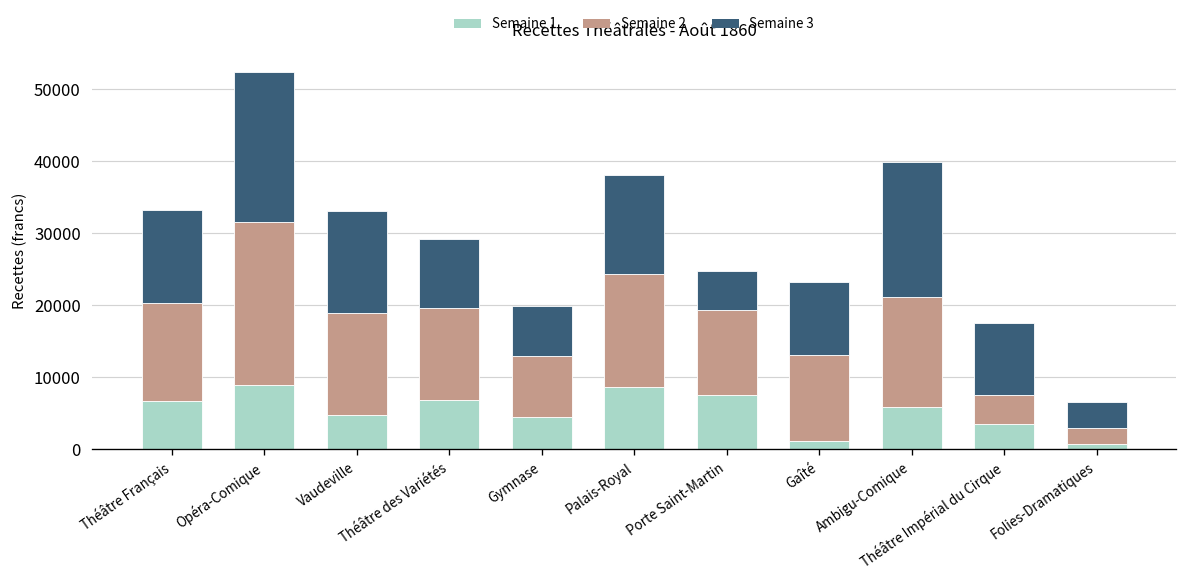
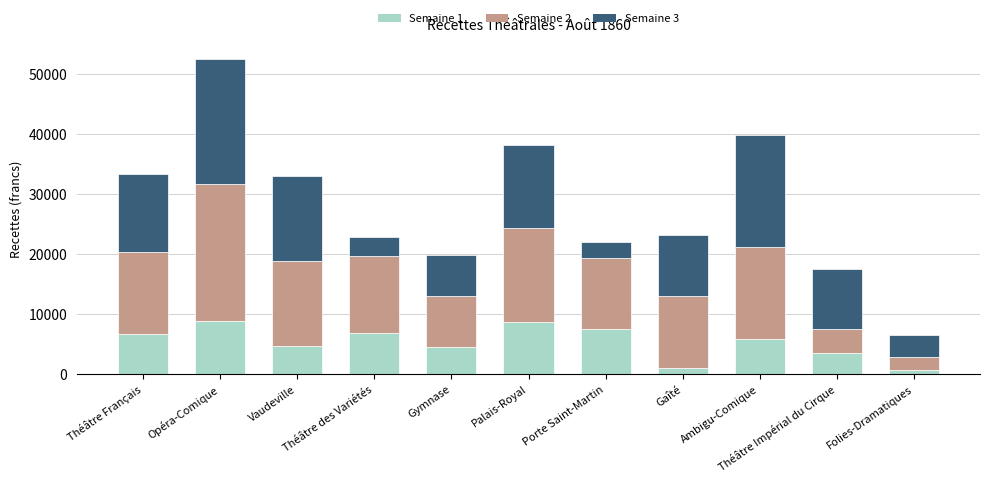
Semaine 3, Théâtre des Variétés: 10000 -> 3000
Semaine 3, Porte Saint-Martin: 5000 -> 3000
